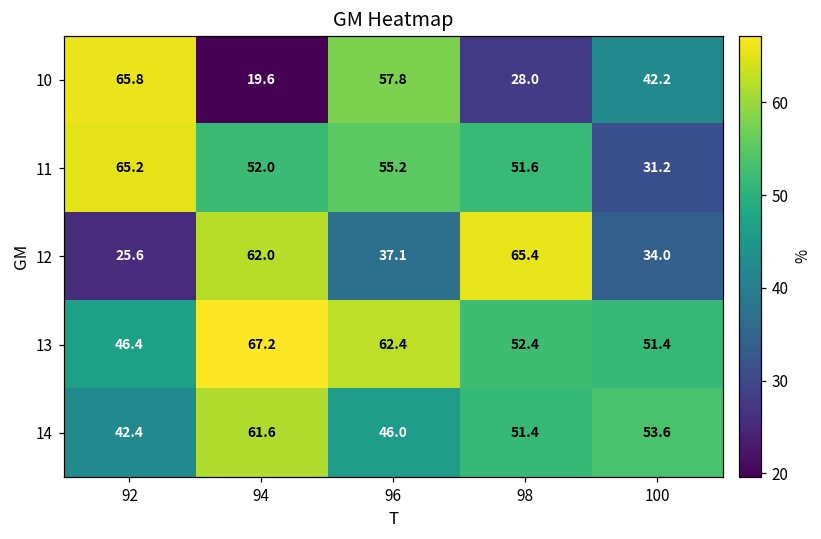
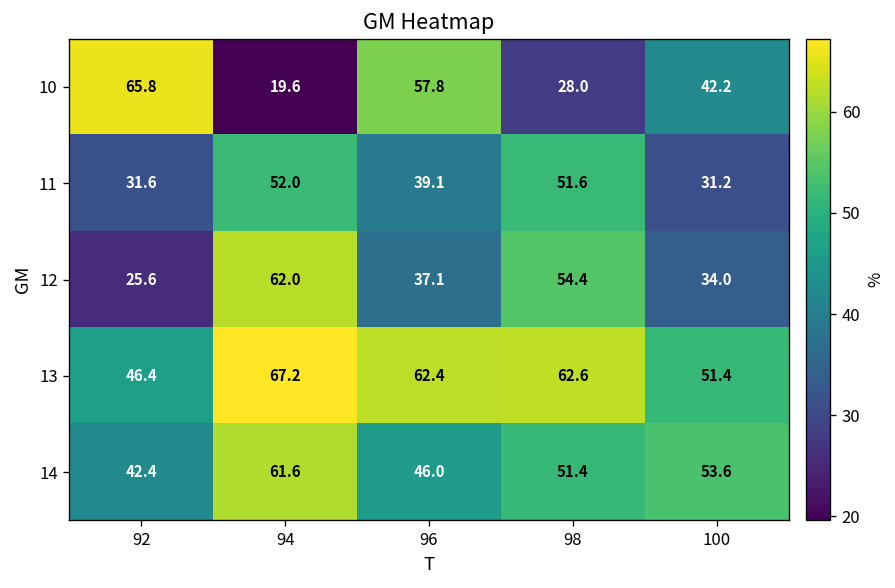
11, 92: 65.2 -> 31.6
11, 96: 55.2 -> 39.1
12, 98: 65.4 -> 54.4
13, 98: 52.4 -> 62.6
